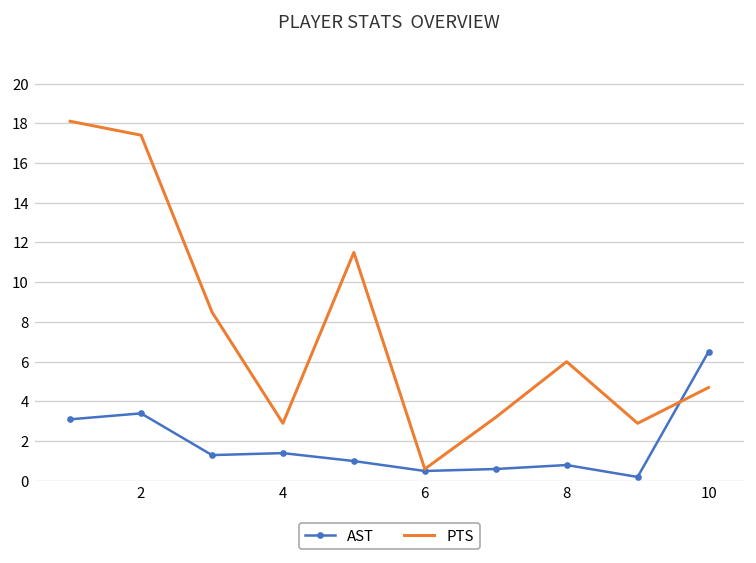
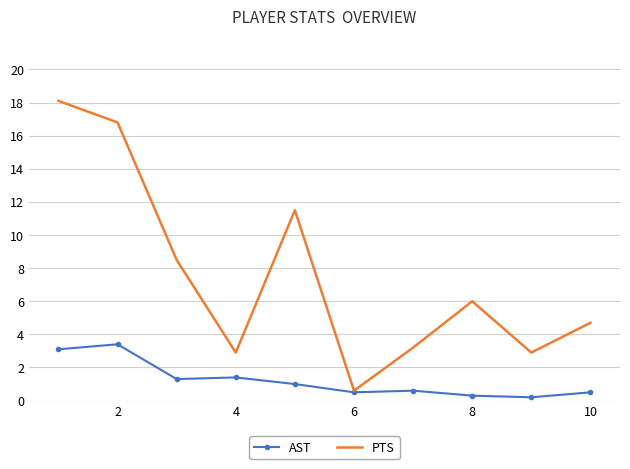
PTS, 2: 17.4 -> 16.8
AST, 8: 0.8 -> 0.3
AST, 10: 6.5 -> 0.5
